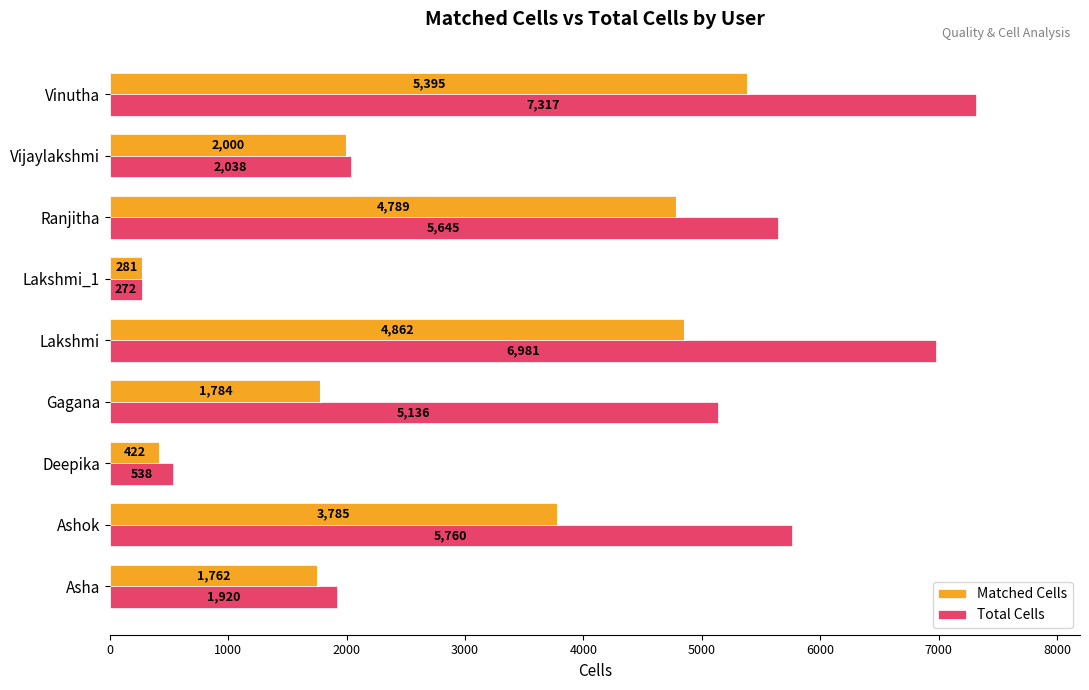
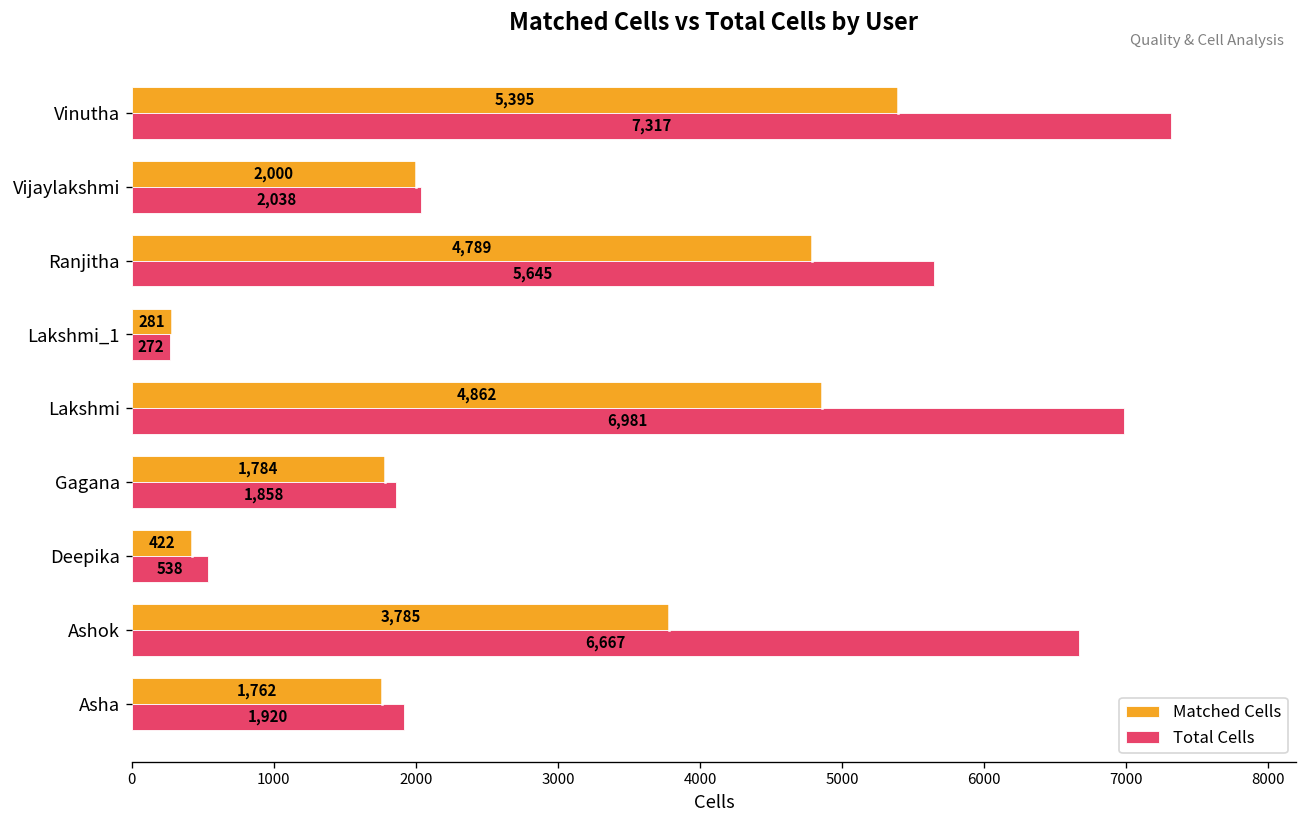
Total Cells, Gagana: 5,136 -> 1,858
Total Cells, Ashok: 5,760 -> 6,667
